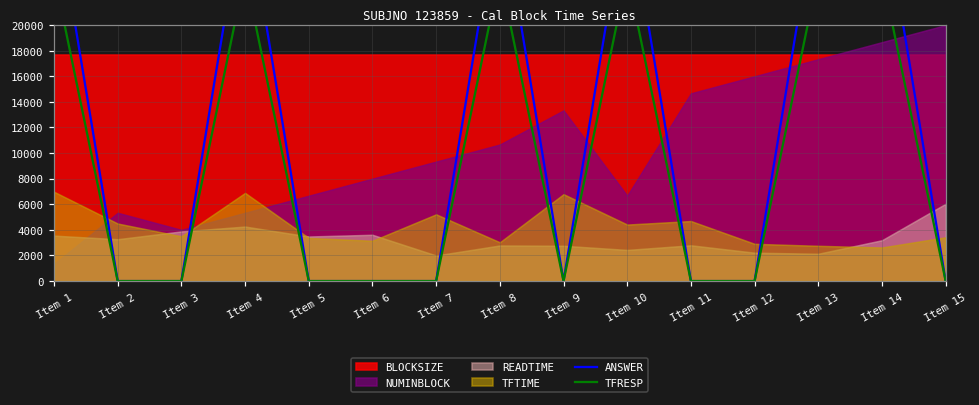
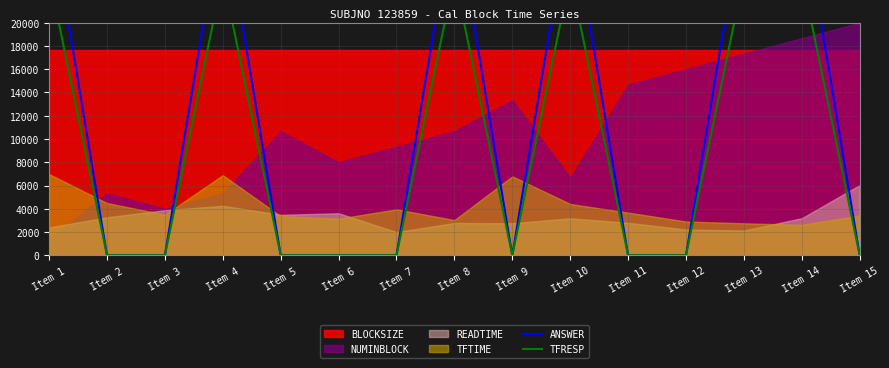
READTIME, Item 1: 3600 -> 2400
NUMINBLOCK, Item 5: 6700 -> 10700
TFTIME, Item 7: 5200 -> 4000
READTIME, Item 10: 2400 -> 3200
TFTIME, Item 11: 4700 -> 3700
